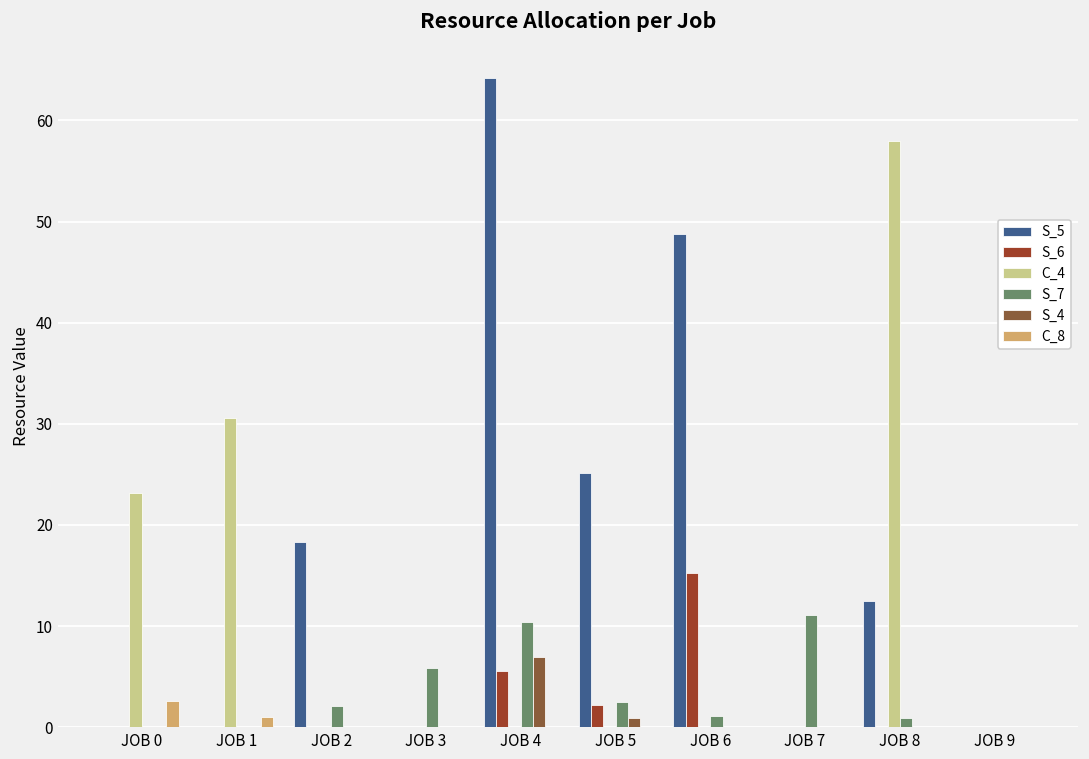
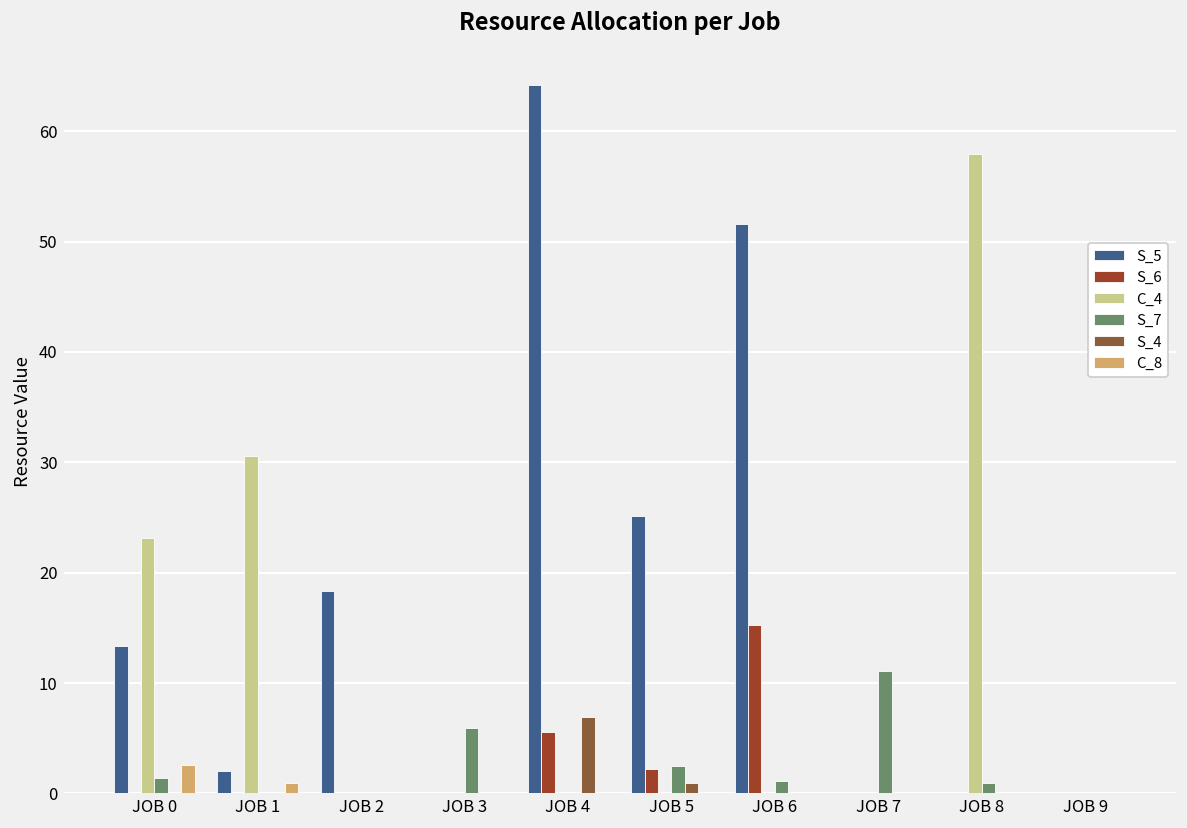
S_5, JOB 0: 0 -> 13
S_7, JOB 0: 0 -> 1
S_5, JOB 1: 0 -> 2
S_7, JOB 2: 2 -> 0
S_7, JOB 4: 10 -> 0
S_5, JOB 6: 49 -> 52
S_5, JOB 8: 13 -> 0
